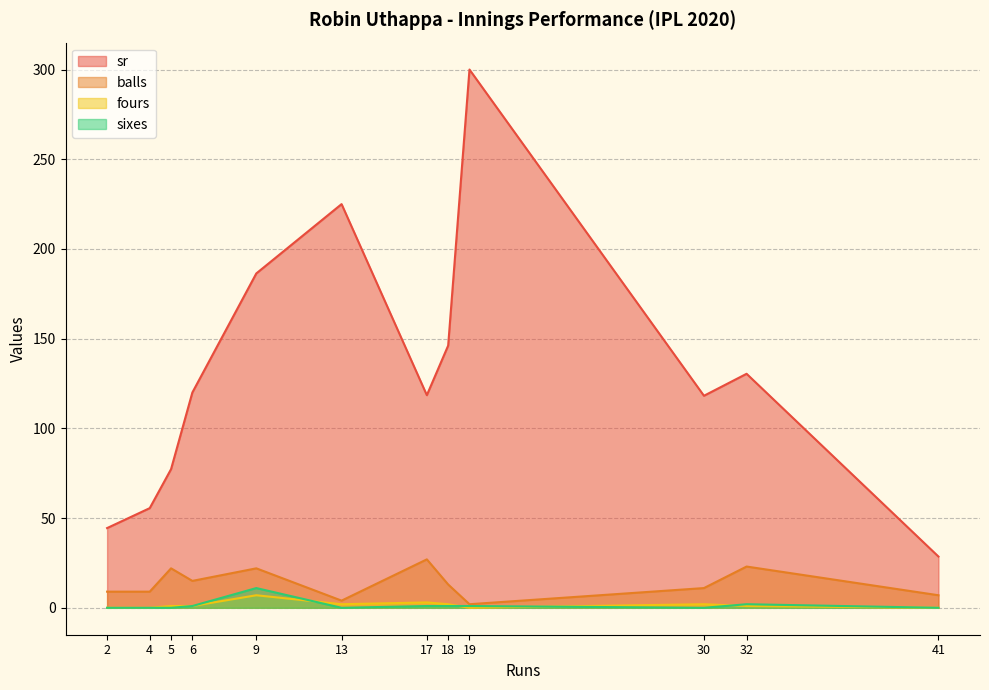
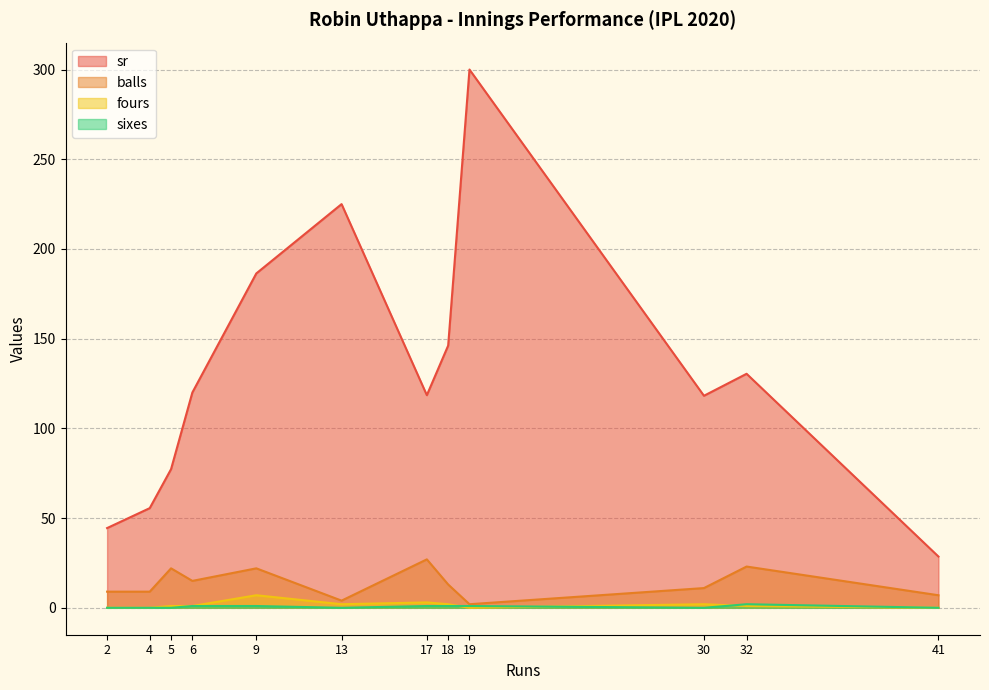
sixes, 9: 11 -> 1
